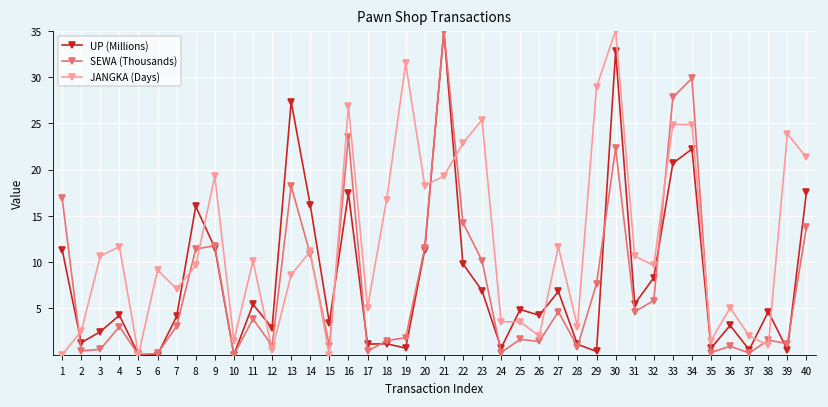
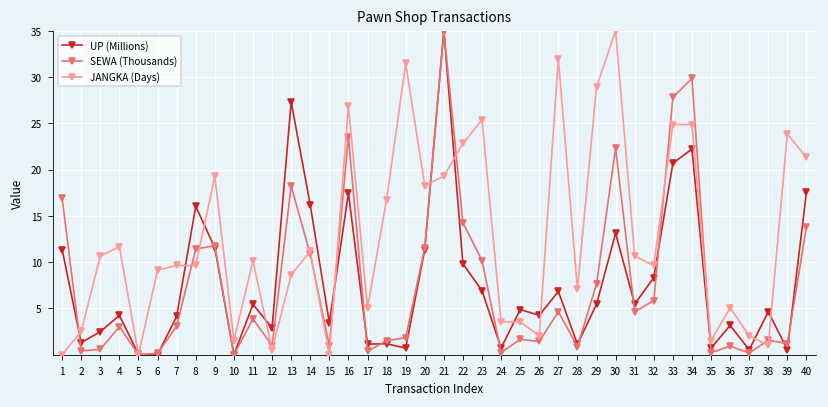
JANGKA (Days), 7: 7 -> 10
JANGKA (Days), 27: 12 -> 32
JANGKA (Days), 28: 3 -> 7
UP (Millions), 29: 0 -> 5
UP (Millions), 30: 33 -> 13
